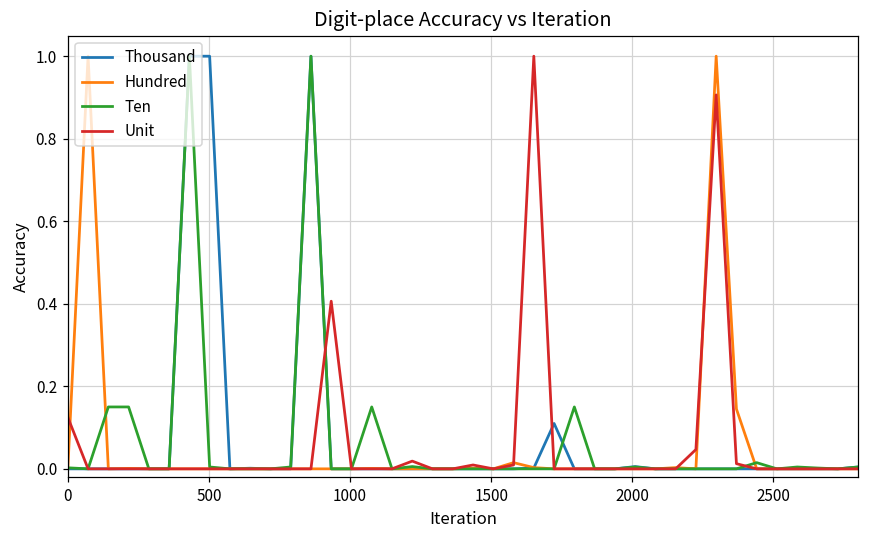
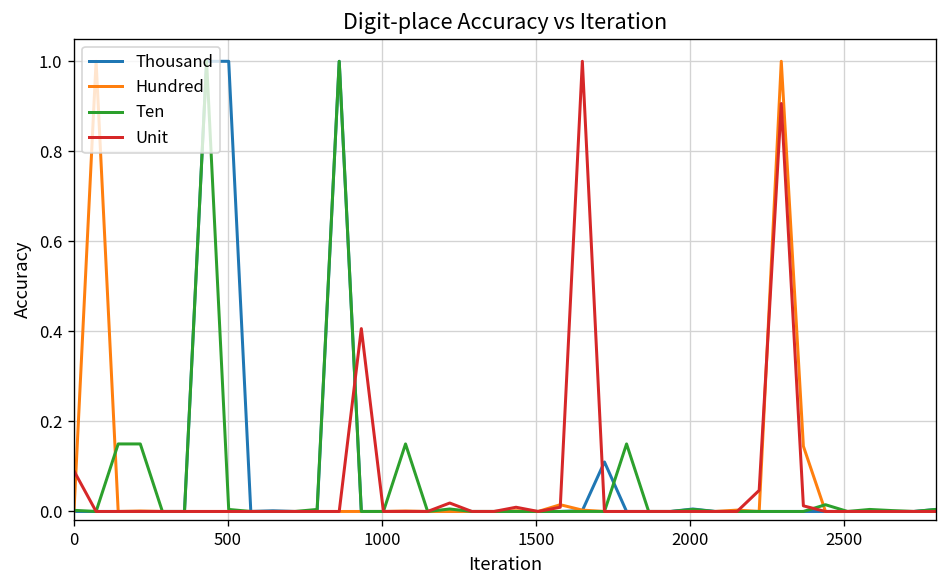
Unit, 0: 0.13 -> 0.09
